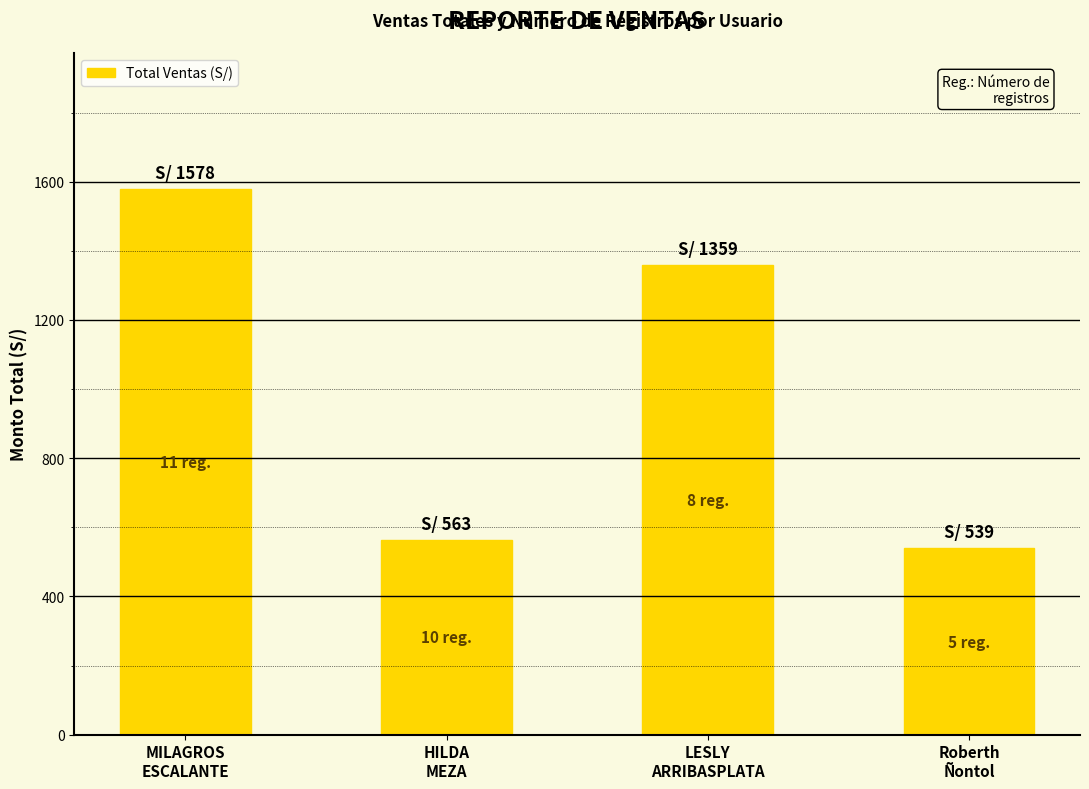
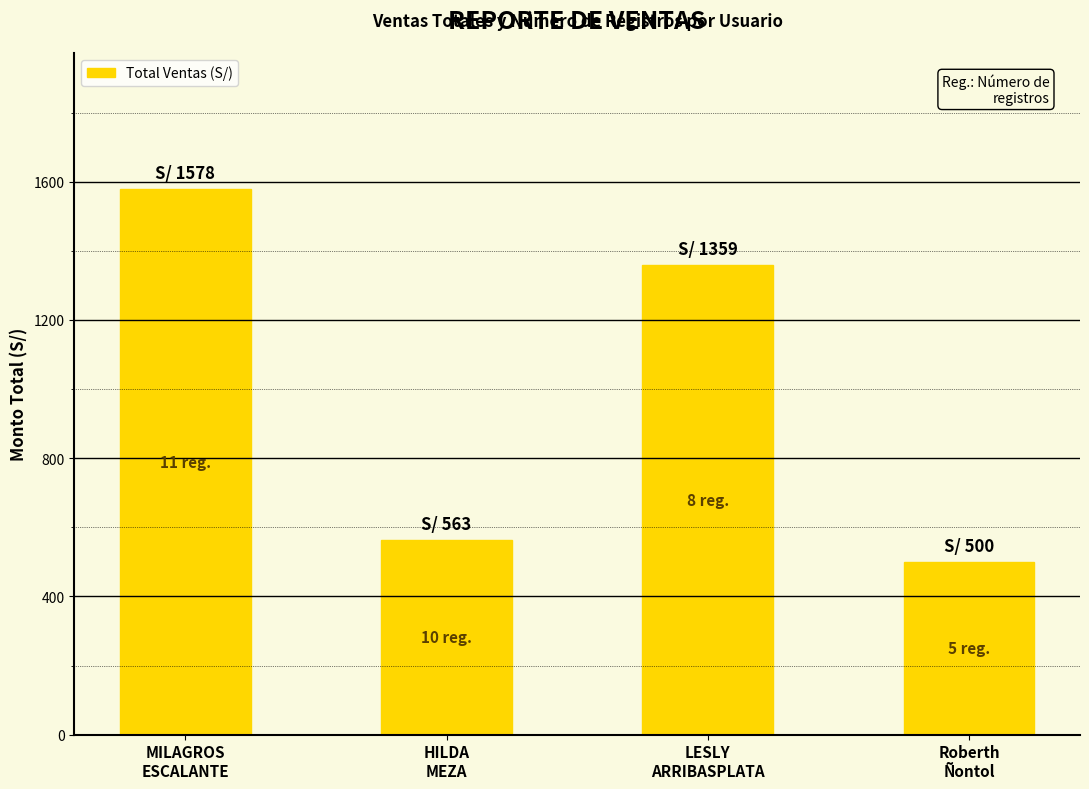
Roberth Ñontol: 539 -> 500
